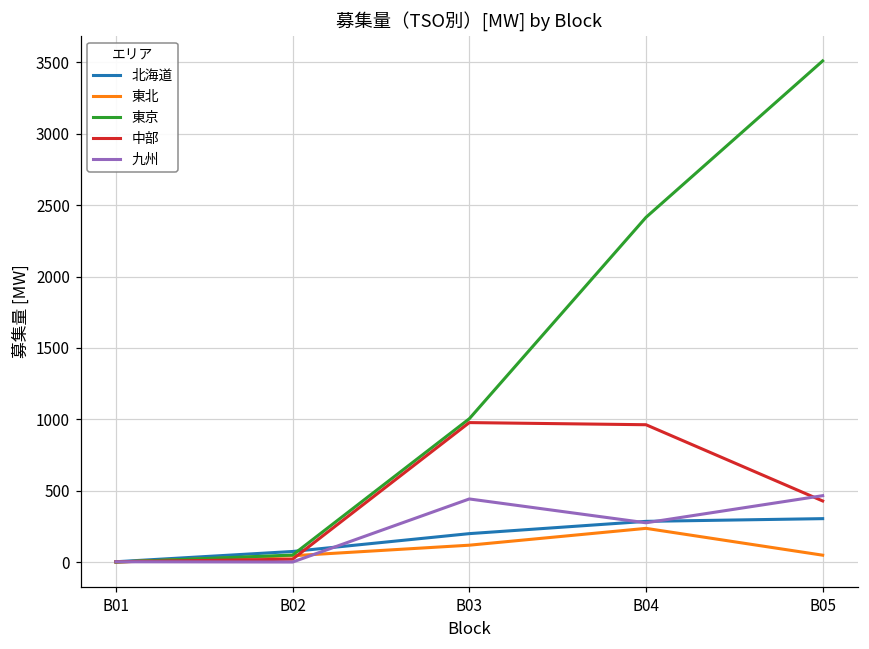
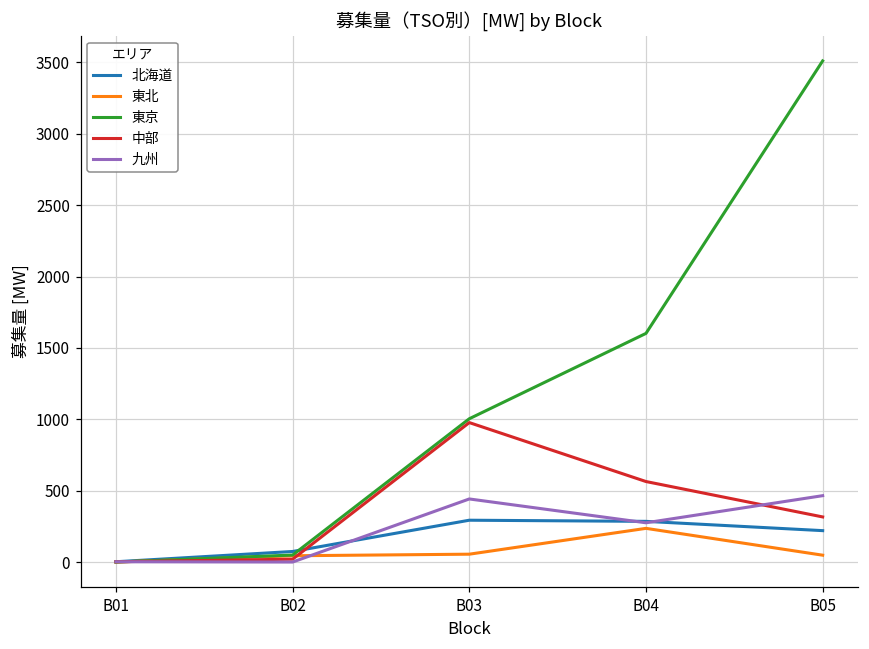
北海道, B03: 200 -> 290
東北, B03: 120 -> 60
東京, B04: 2420 -> 1600
中部, B04: 960 -> 560
北海道, B05: 300 -> 220
中部, B05: 430 -> 320
